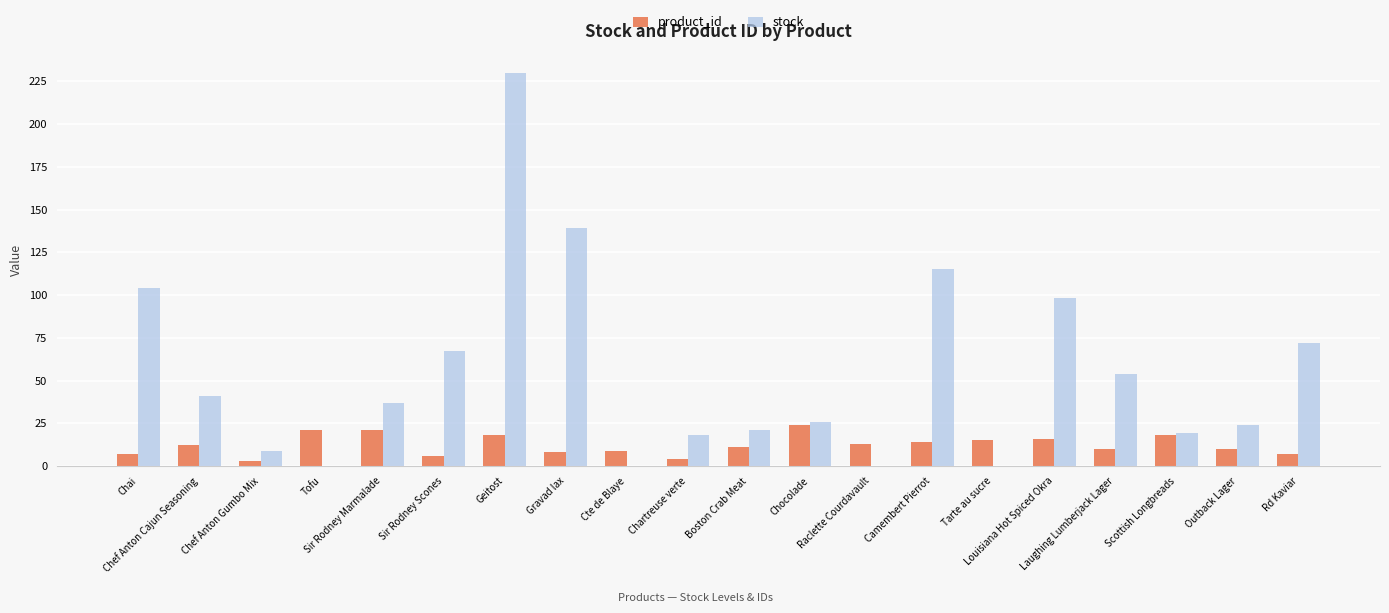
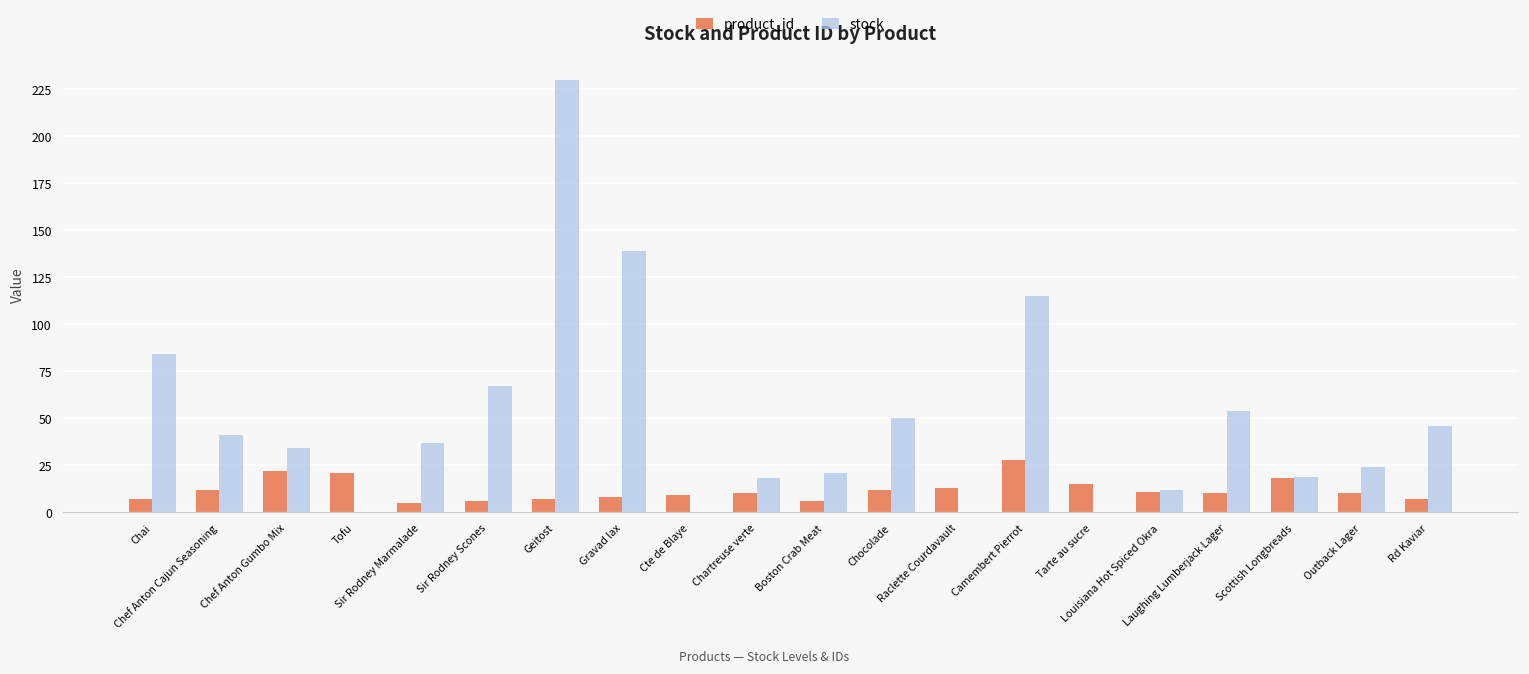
stock, Chai: 104 -> 84
product_id, Chef Anton Gumbo Mix: 3 -> 22
stock, Chef Anton Gumbo Mix: 9 -> 34
product_id, Sir Rodney Marmalade: 21 -> 5
product_id, Geitost: 18 -> 7
product_id, Chartreuse verte: 4 -> 10
product_id, Boston Crab Meat: 11 -> 6
product_id, Chocolade: 24 -> 12
stock, Chocolade: 26 -> 50
product_id, Camembert Pierrot: 14 -> 28
product_id, Louisiana Hot Spiced Okra: 16 -> 11
stock, Louisiana Hot Spiced Okra: 98 -> 12
stock, Rd Kaviar: 72 -> 46
